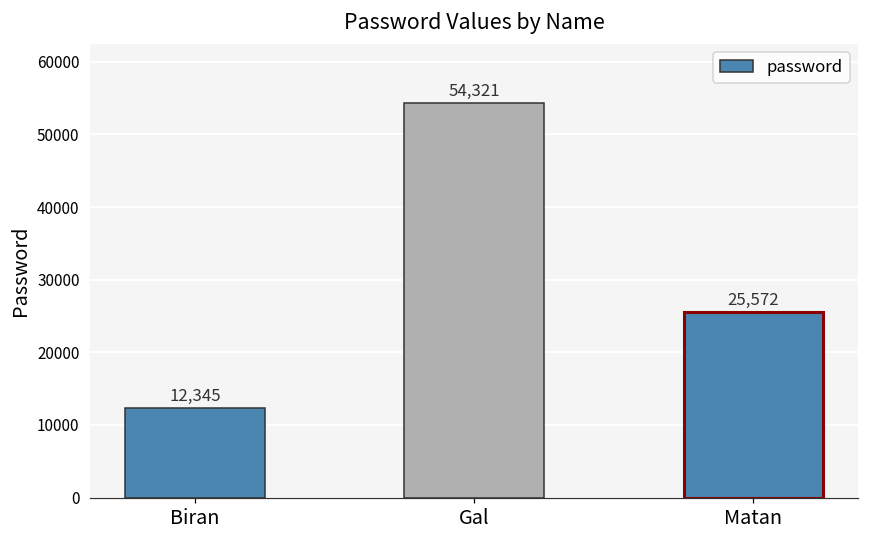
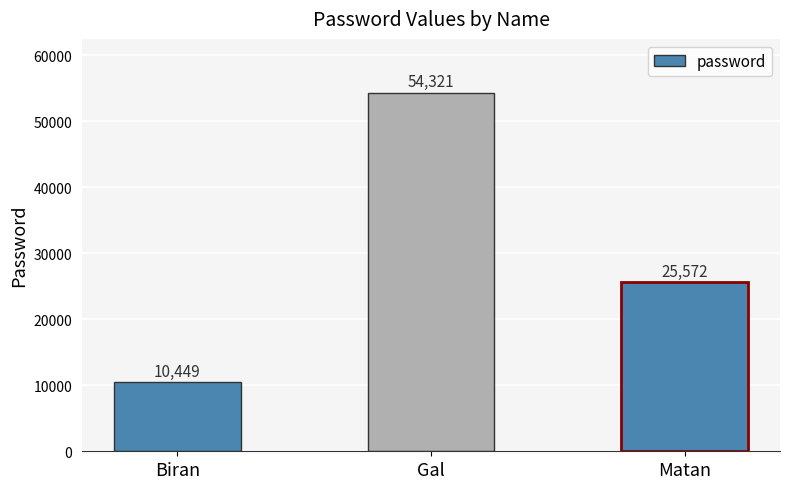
Biran: 12,345 -> 10,449
